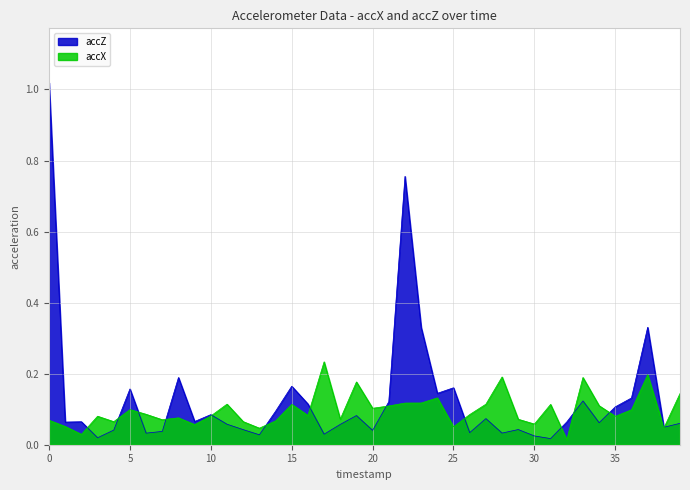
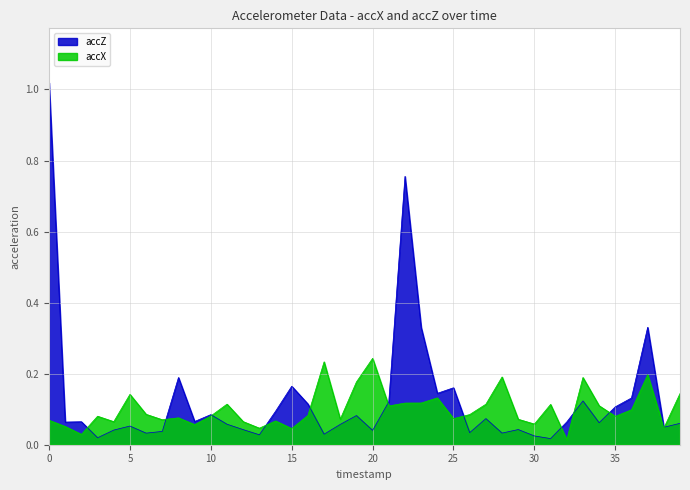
accZ, 5: 0.16 -> 0.05
accX, 5: 0.10 -> 0.14
accX, 15: 0.11 -> 0.05
accX, 20: 0.10 -> 0.24
accX, 25: 0.05 -> 0.07
